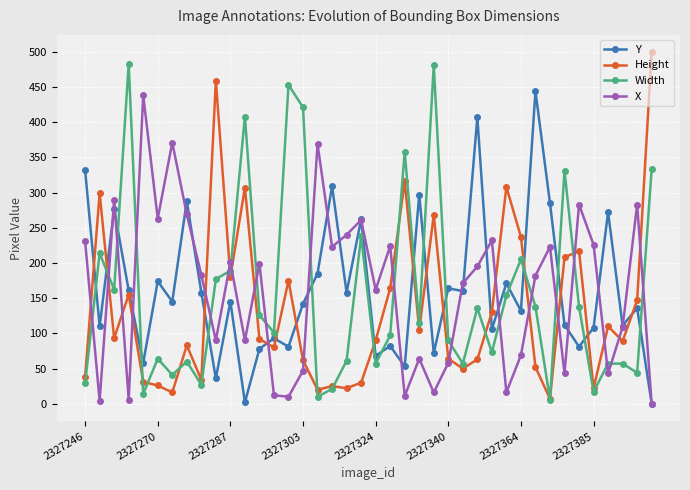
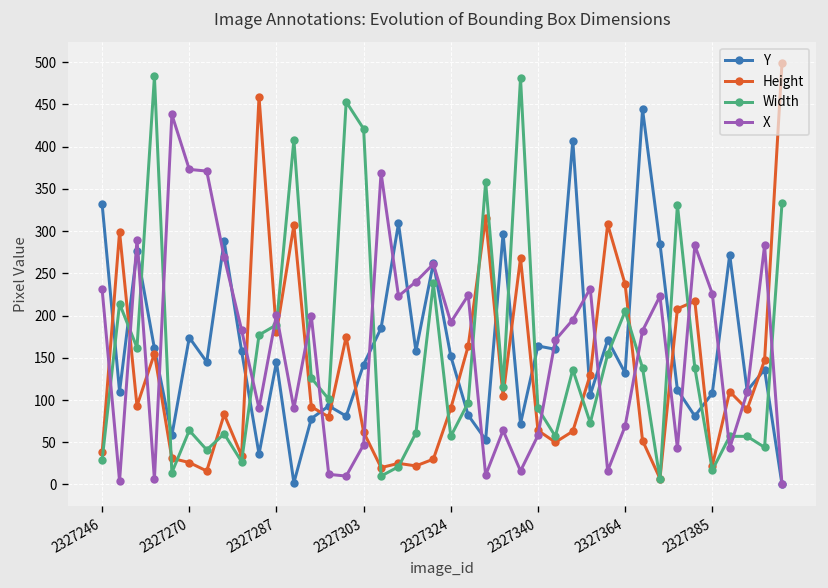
X, 2327270: 260 -> 370
Y, 2327324: 70 -> 150
X, 2327324: 160 -> 190
